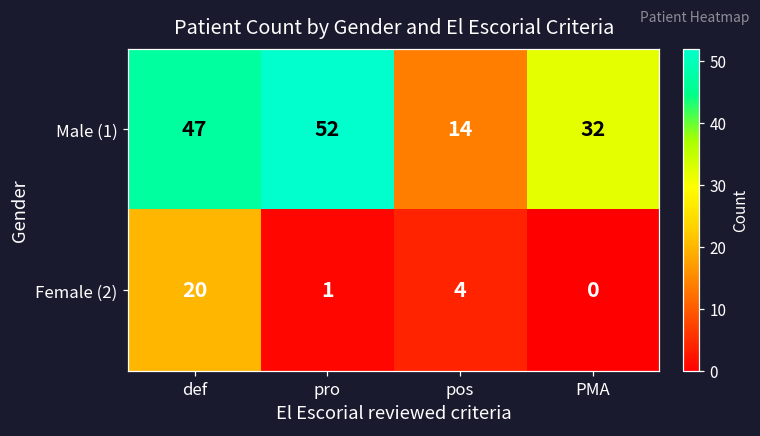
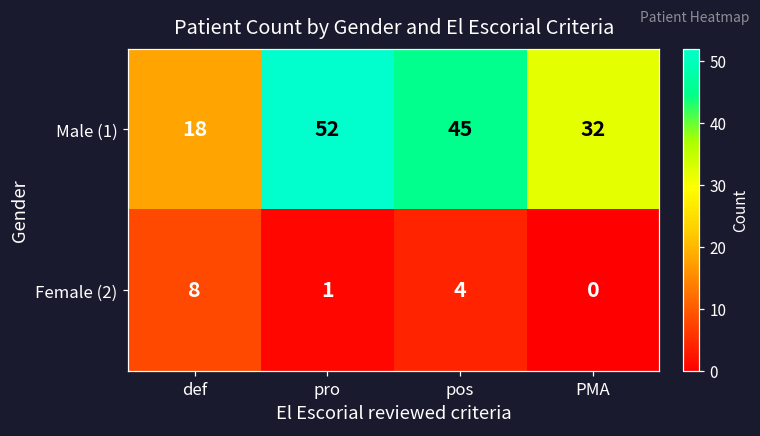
Male (1), def: 47 -> 18
Male (1), pos: 14 -> 45
Female (2), def: 20 -> 8
